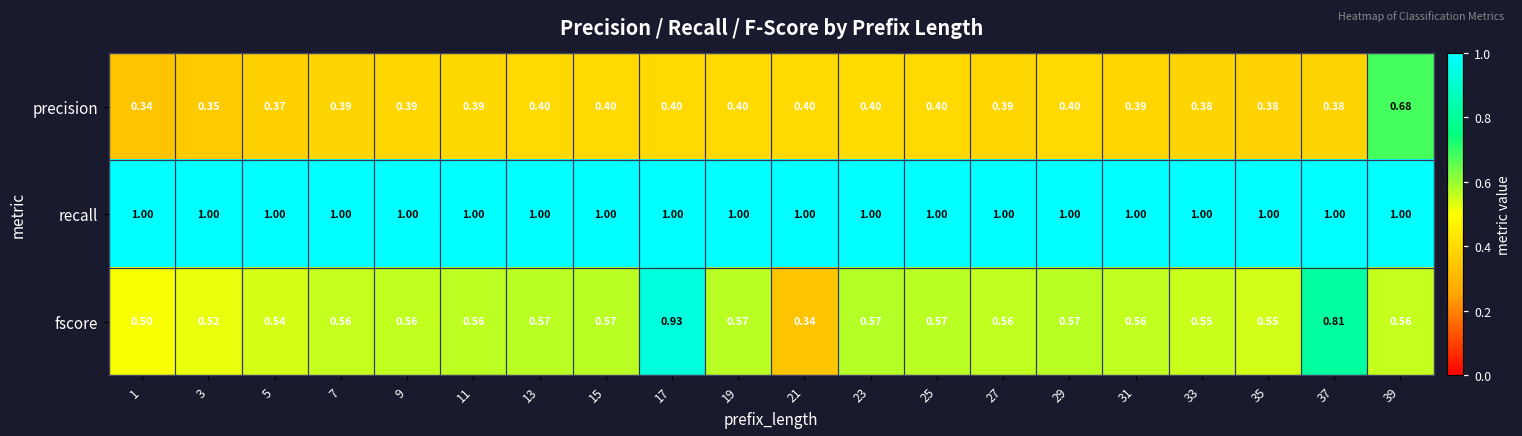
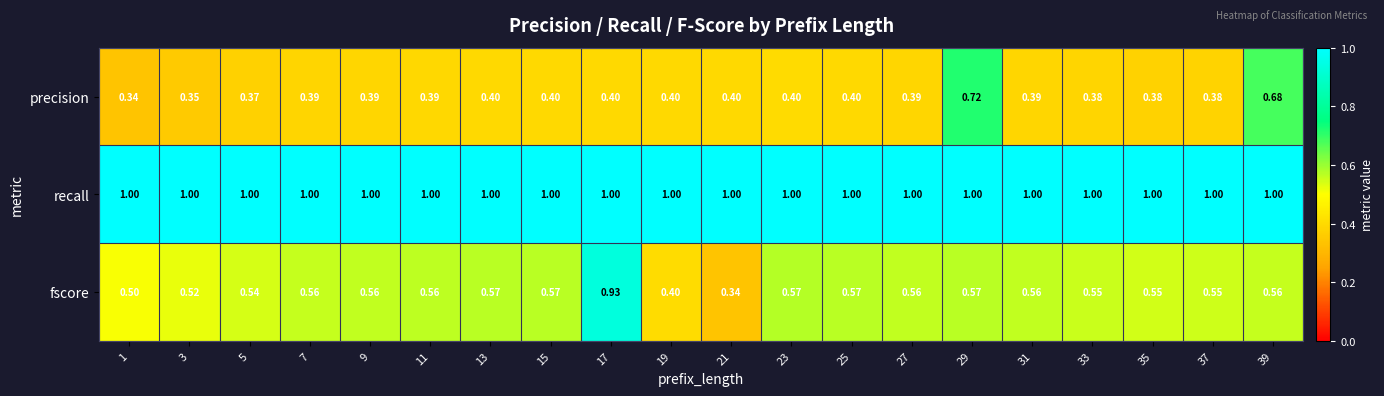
precision, 29: 0.40 -> 0.72
fscore, 19: 0.57 -> 0.40
fscore, 37: 0.81 -> 0.55
